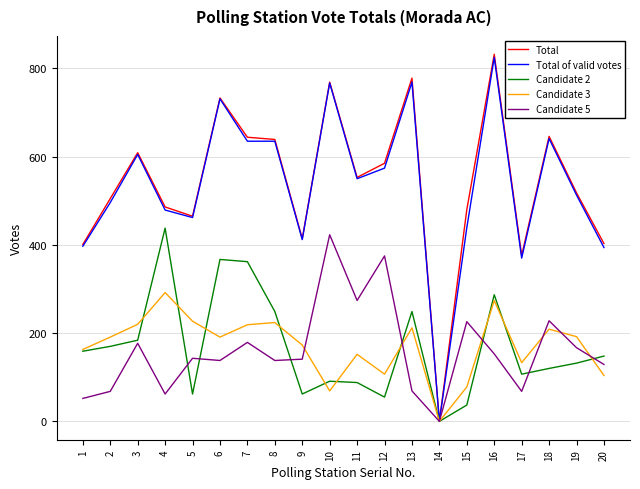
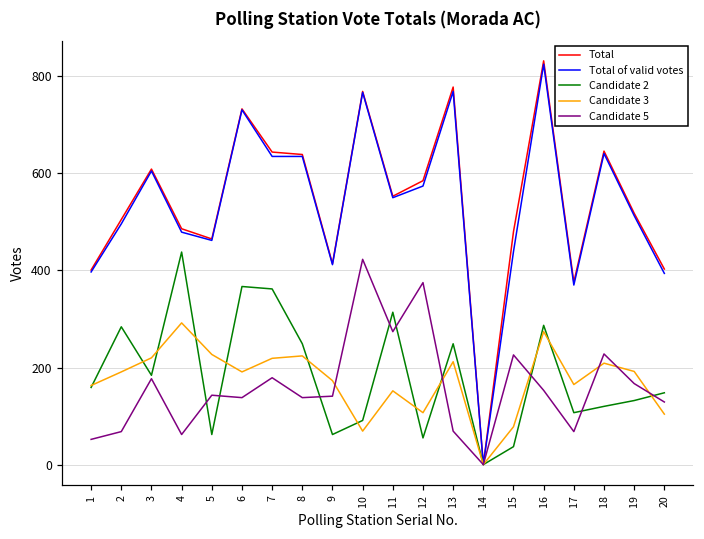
Candidate 2, 2: 170 -> 280
Candidate 2, 11: 90 -> 310
Candidate 3, 17: 130 -> 170
